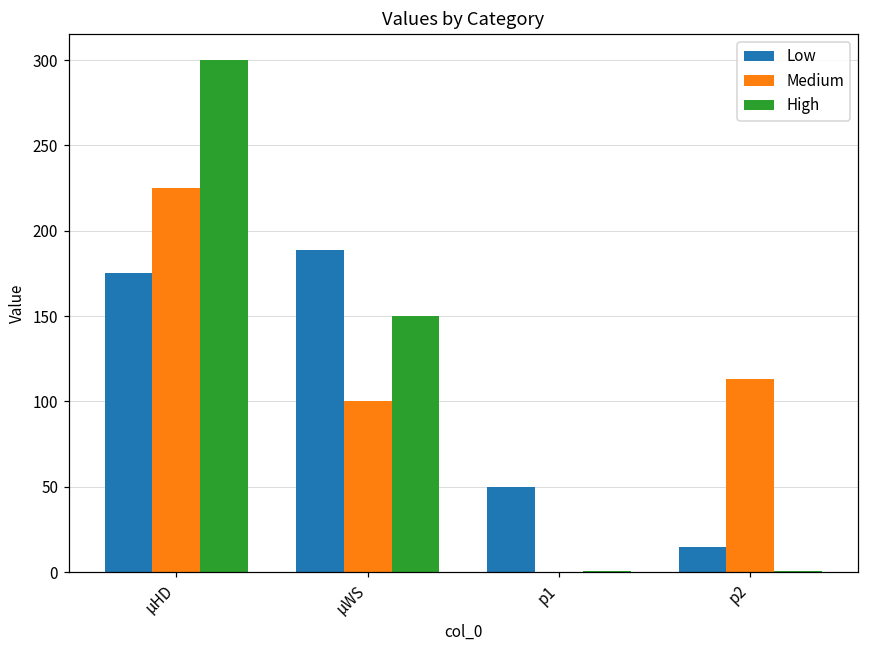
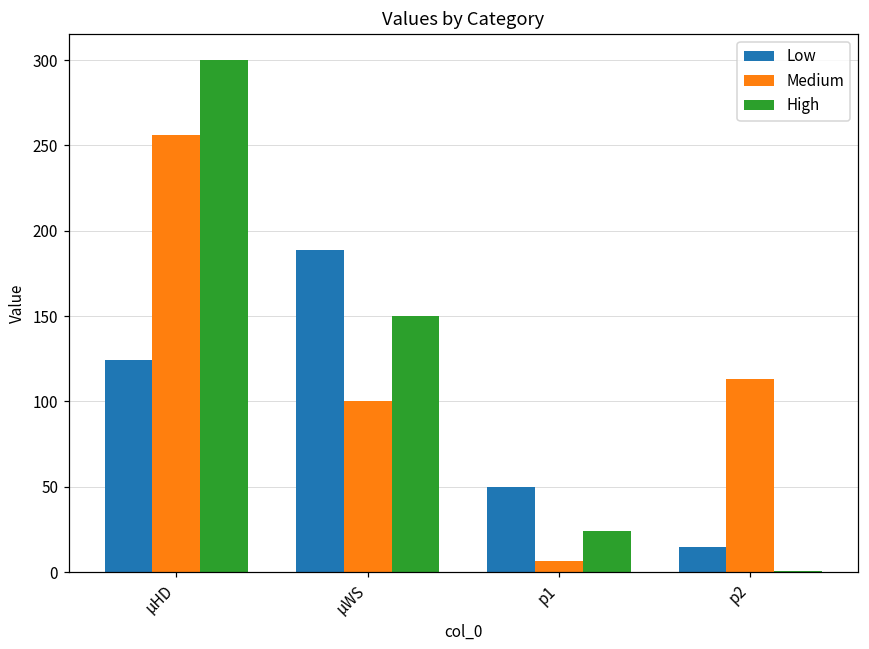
Low, μHD: 175 -> 124
Medium, μHD: 225 -> 256
Medium, p1: 0 -> 7
High, p1: 0 -> 24
